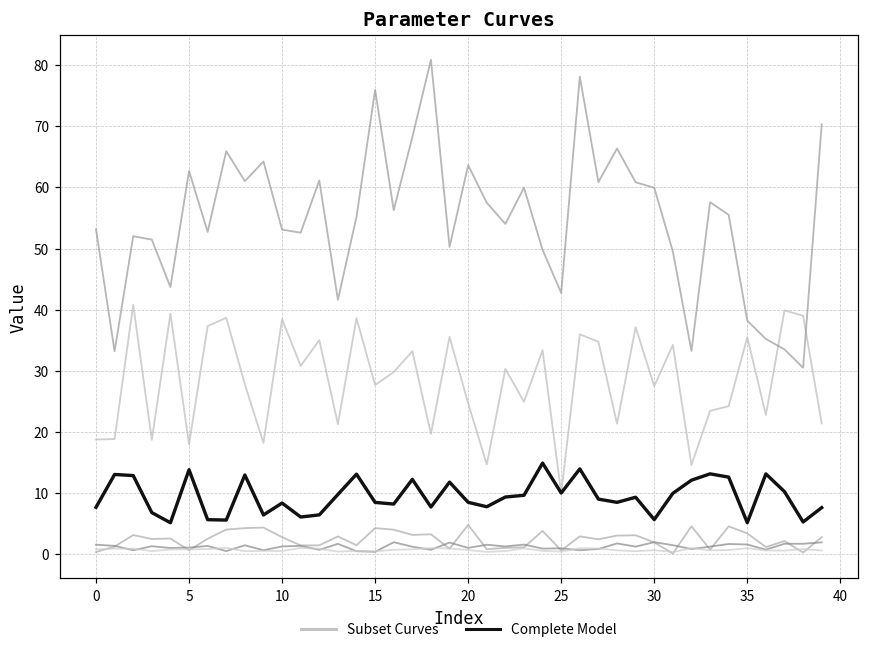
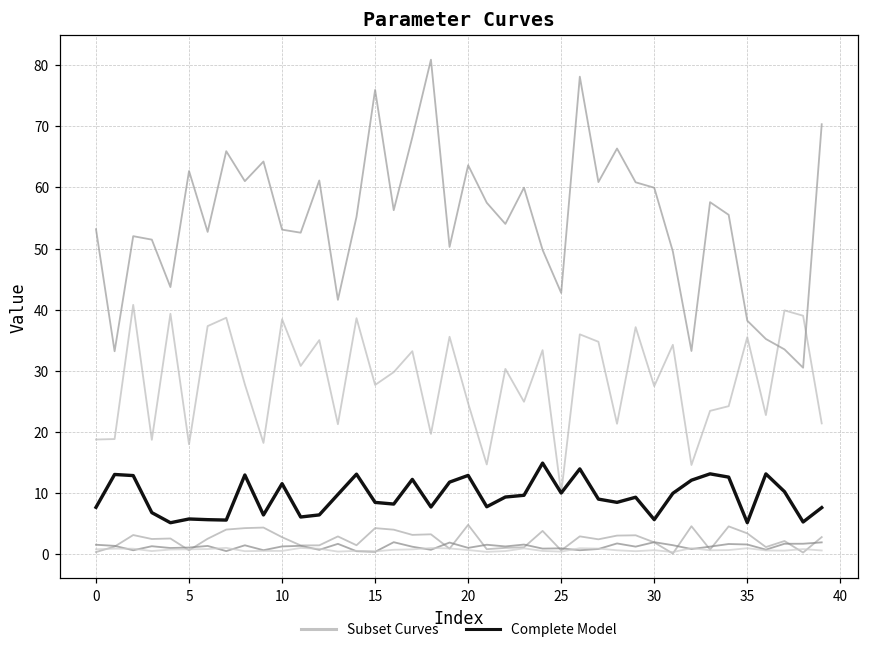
Complete Model, 5: 14 -> 6
Complete Model, 10: 8 -> 12
Complete Model, 20: 8 -> 13
